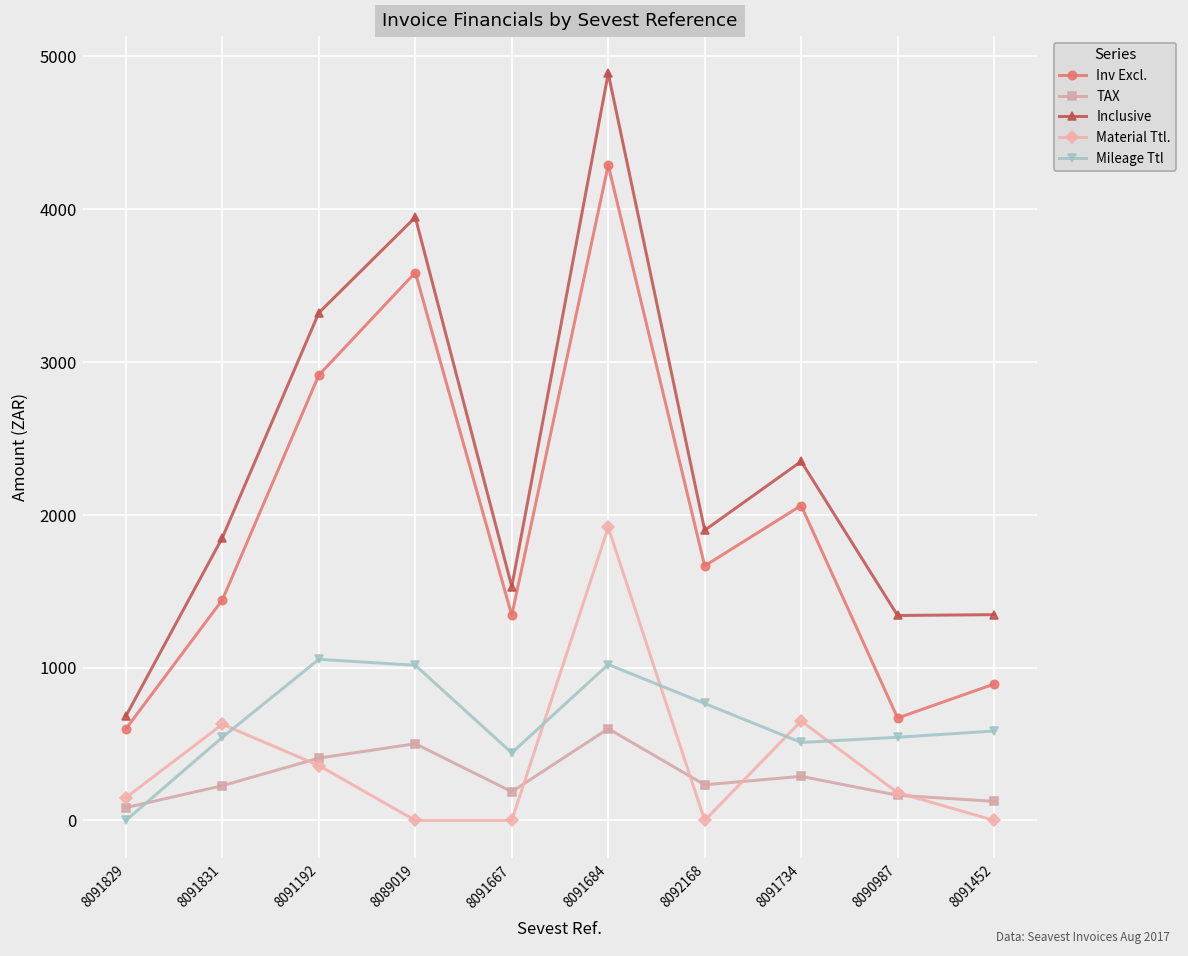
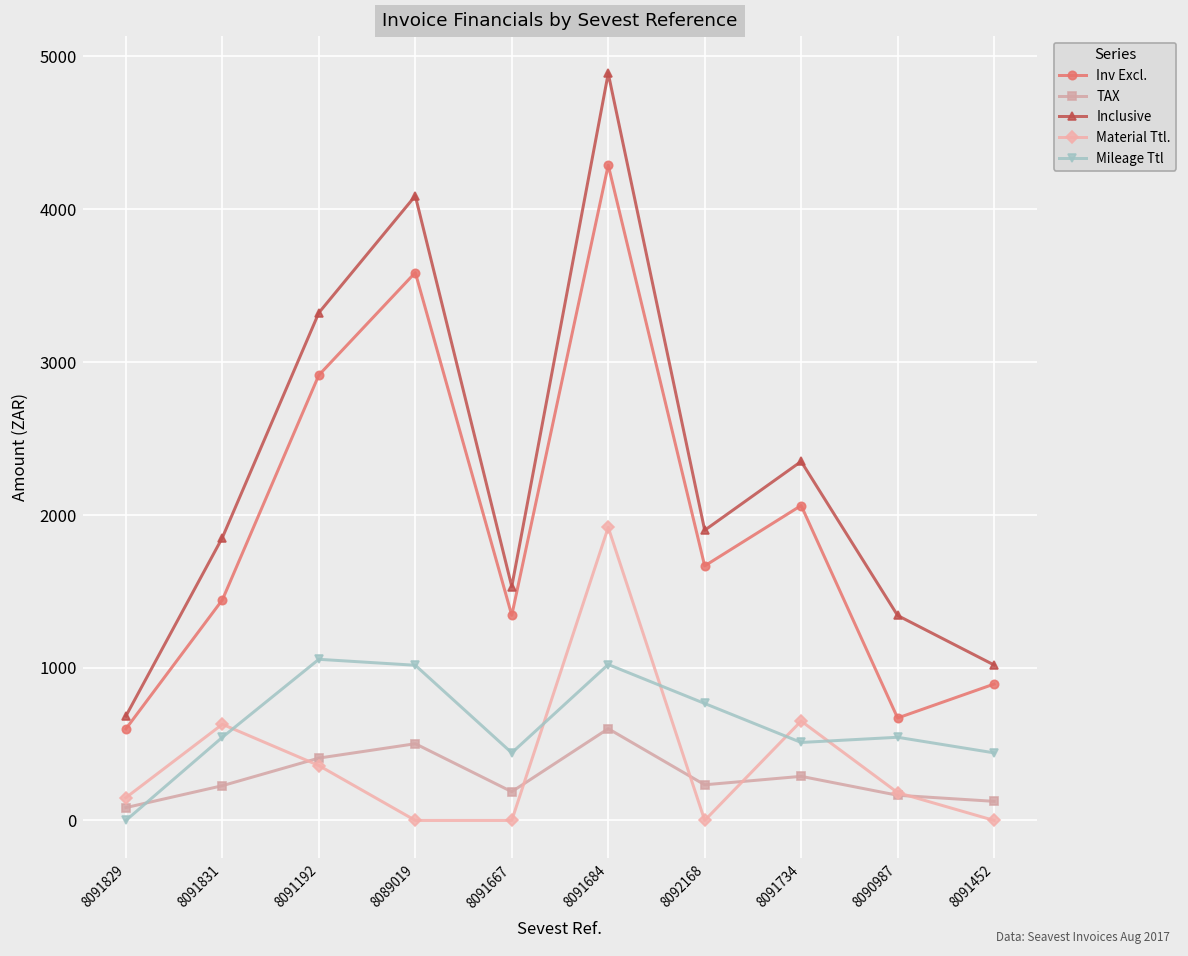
Inclusive, 8089019: 3950 -> 4090
Inclusive, 8091452: 1350 -> 1020
Mileage Ttl, 8091452: 590 -> 440
